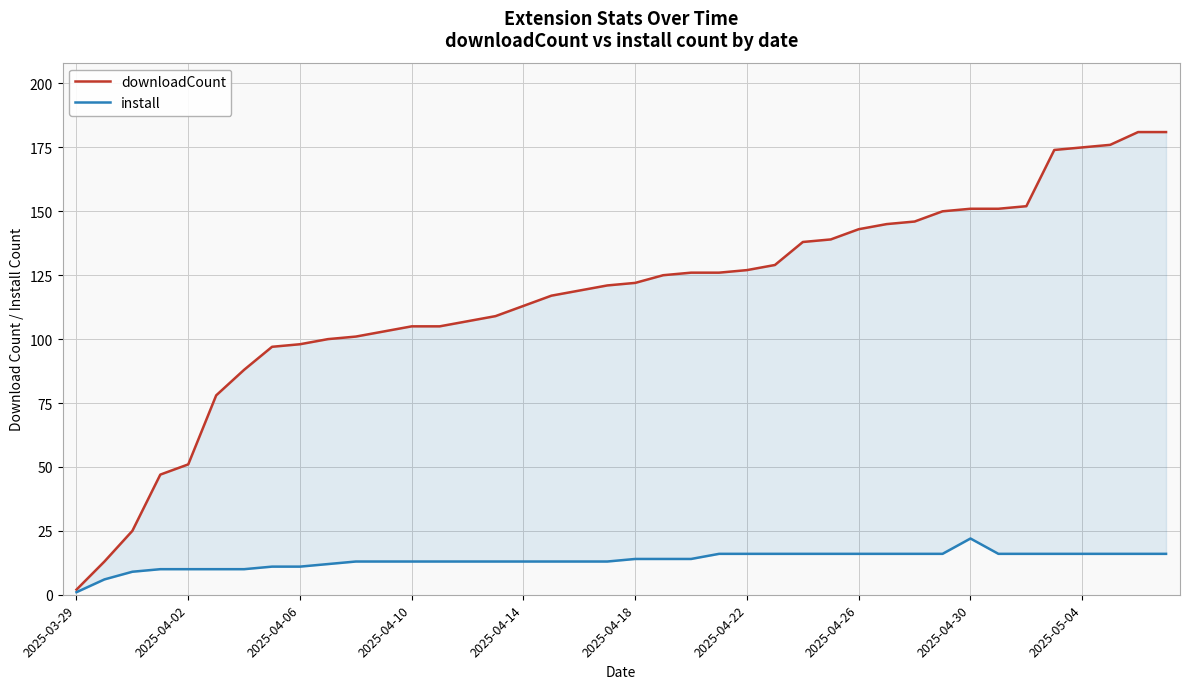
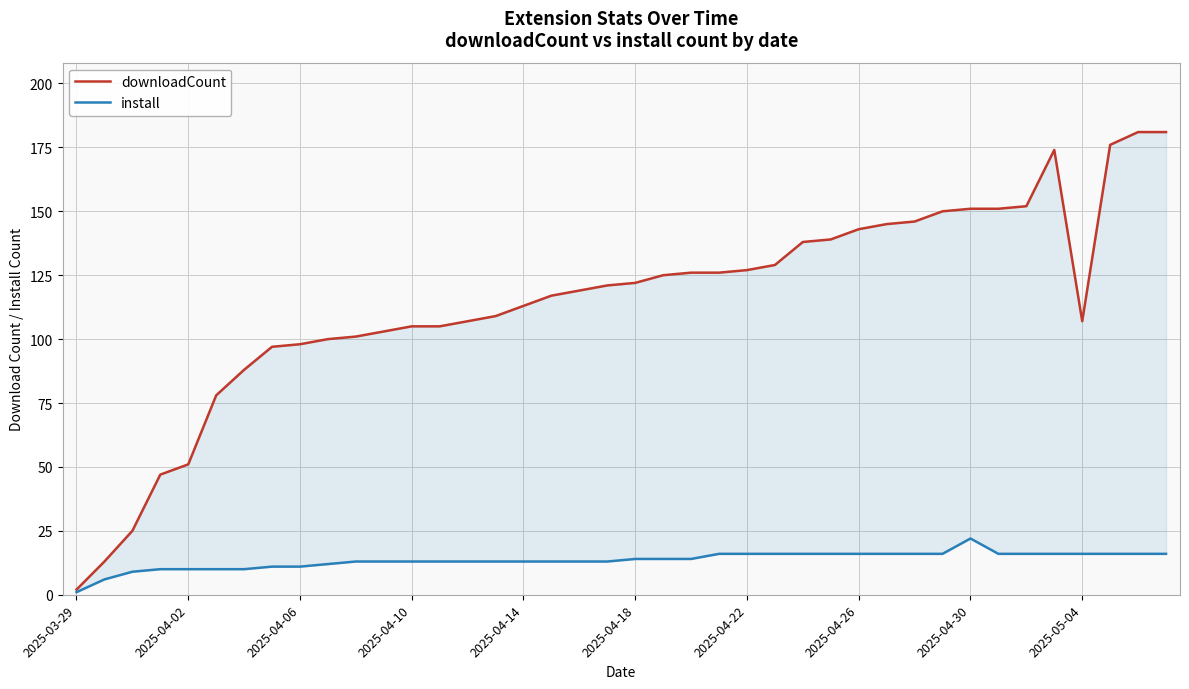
downloadCount, 2025-05-04: 175 -> 107
